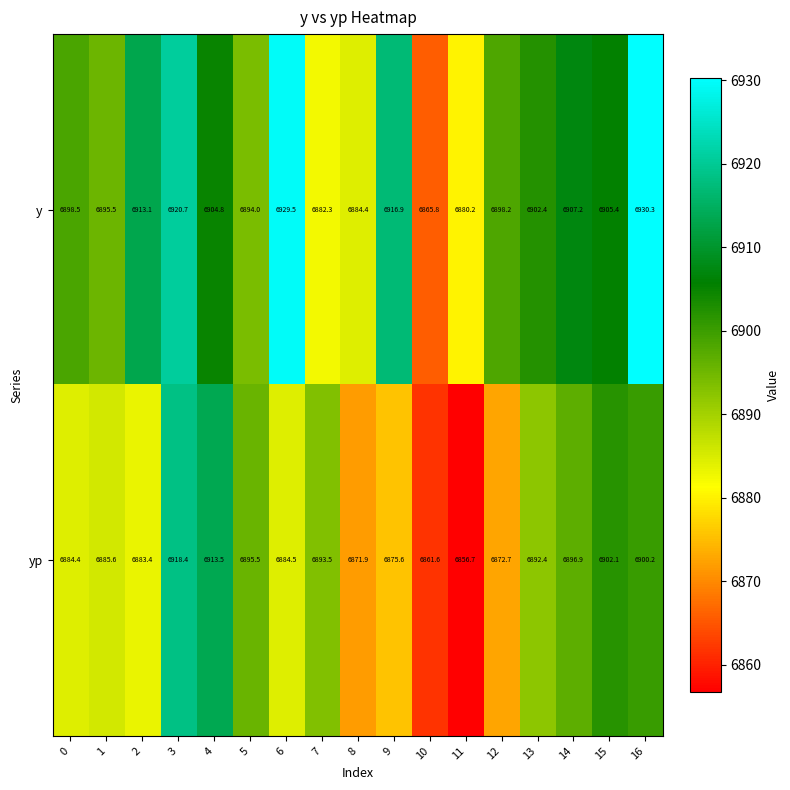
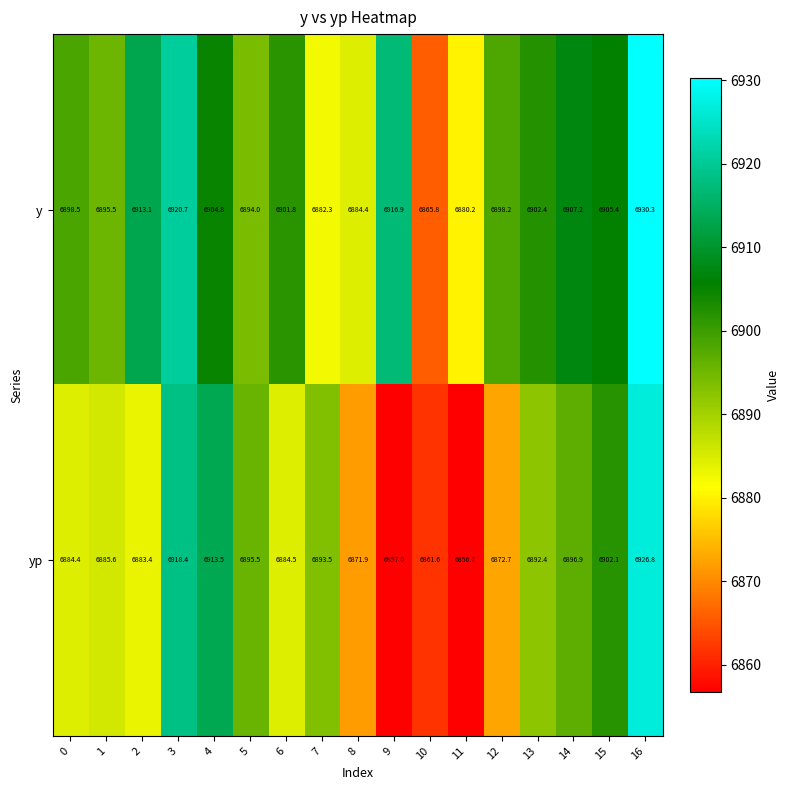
y, 6: 6929.5 -> 6901.8
yp, 9: 6875.6 -> 6857.0
yp, 16: 6900.2 -> 6926.8
